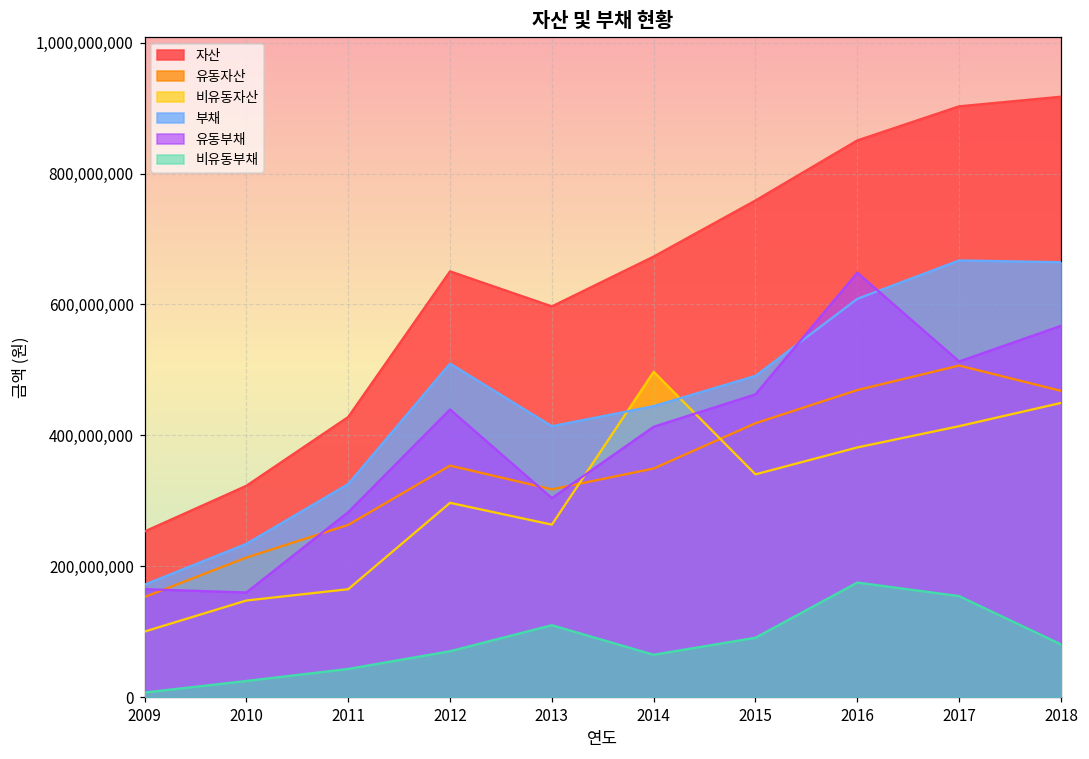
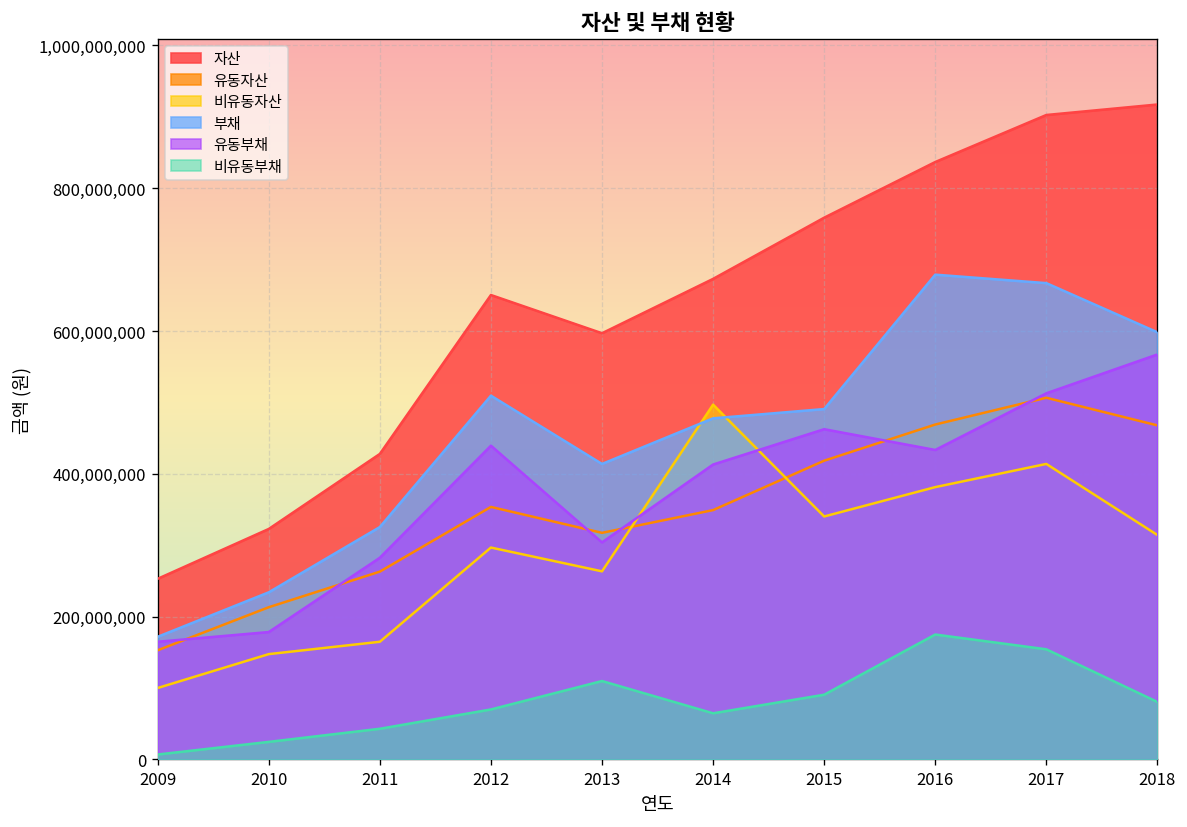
유동부채, 2010: 160,000,000 -> 180,000,000
부채, 2014: 440,000,000 -> 480,000,000
자산, 2016: 850,000,000 -> 840,000,000
부채, 2016: 610,000,000 -> 680,000,000
유동부채, 2016: 650,000,000 -> 430,000,000
비유동자산, 2018: 450,000,000 -> 310,000,000
부채, 2018: 660,000,000 -> 600,000,000
